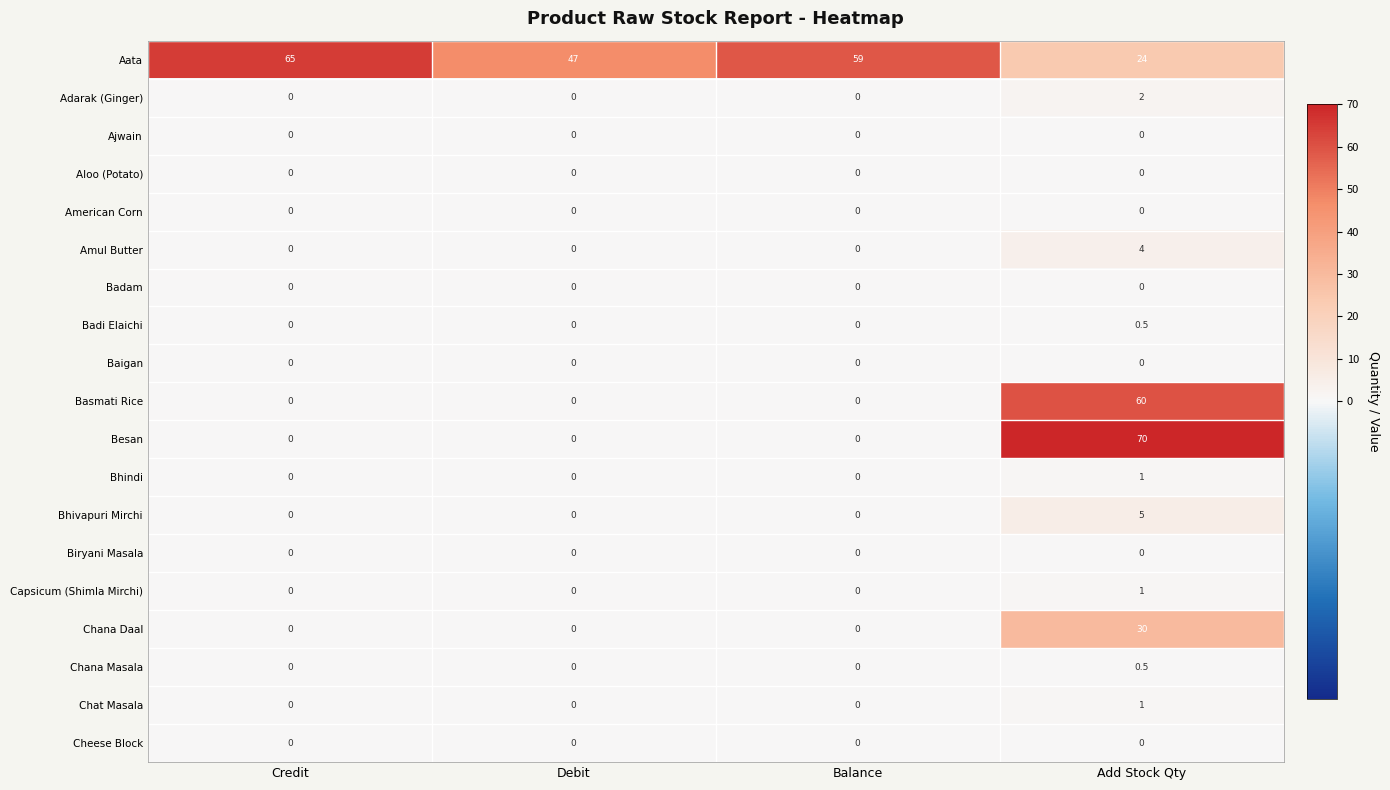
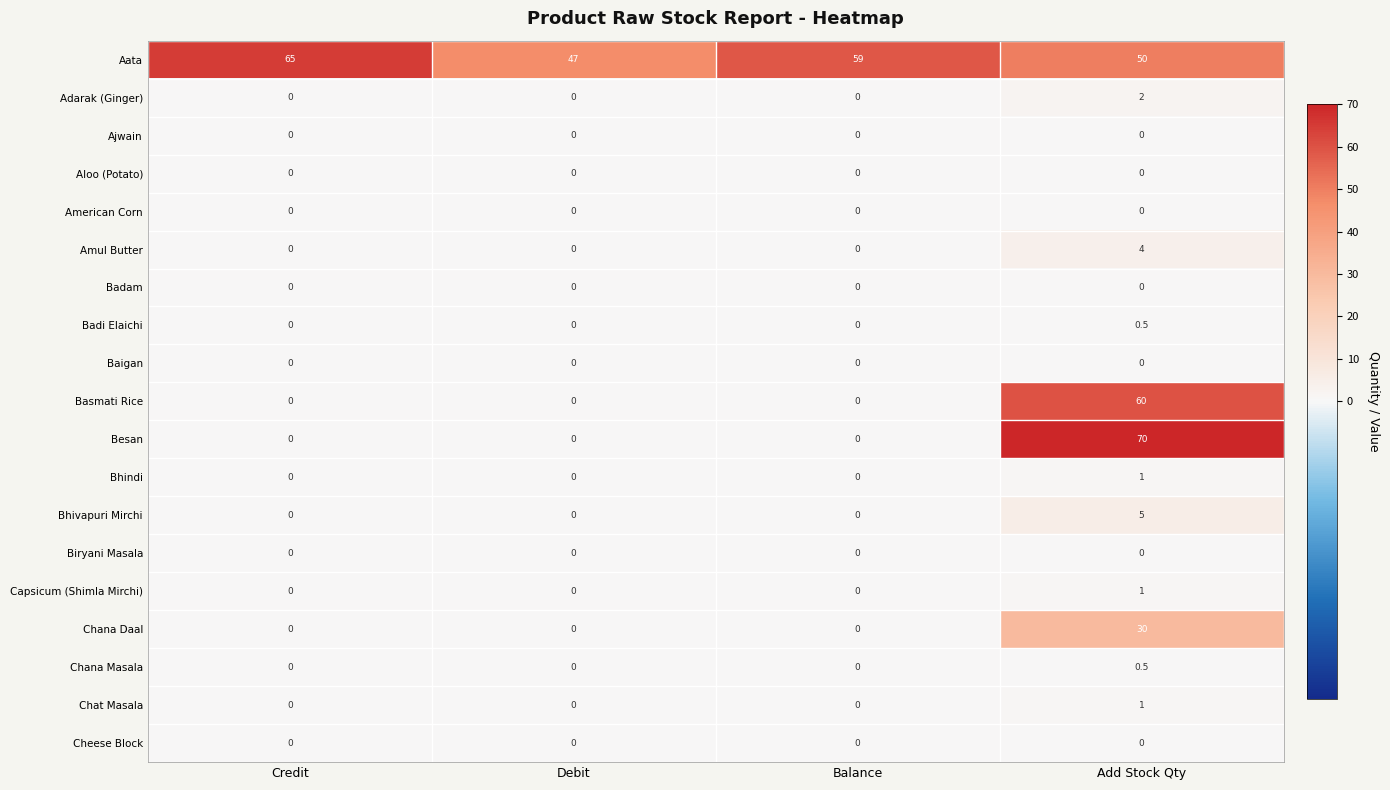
Aata, Add Stock Qty: 24 -> 50
